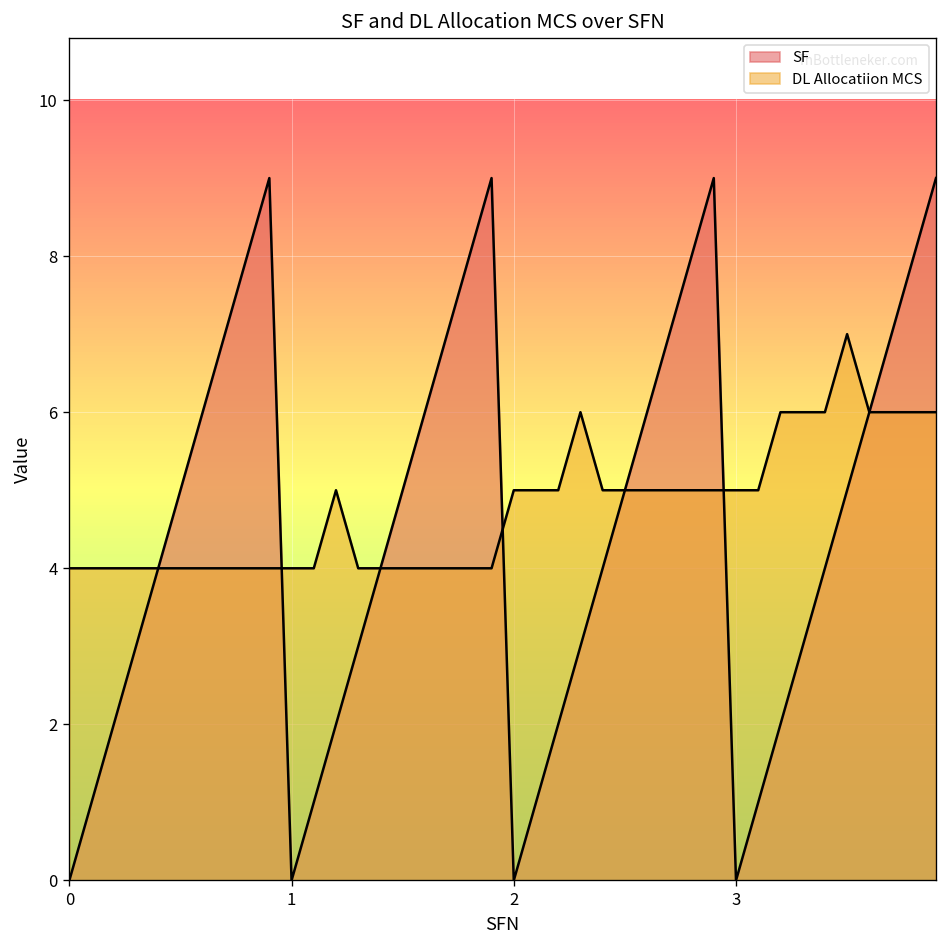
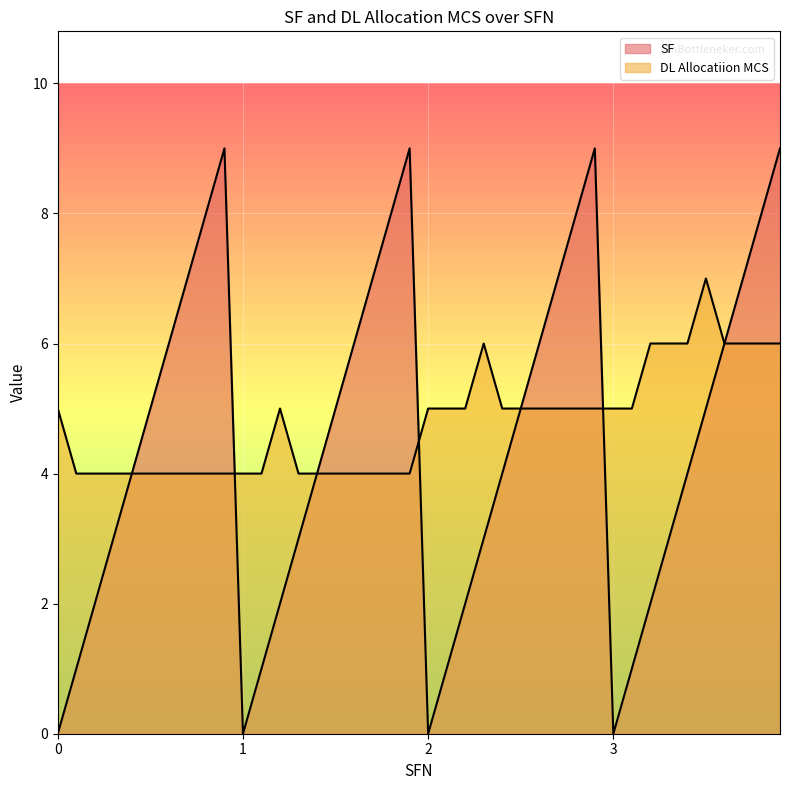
DL Allocatiion MCS, 0: 4 -> 5
